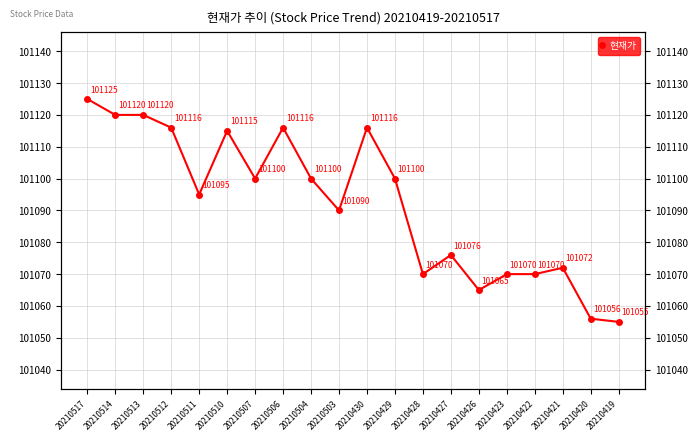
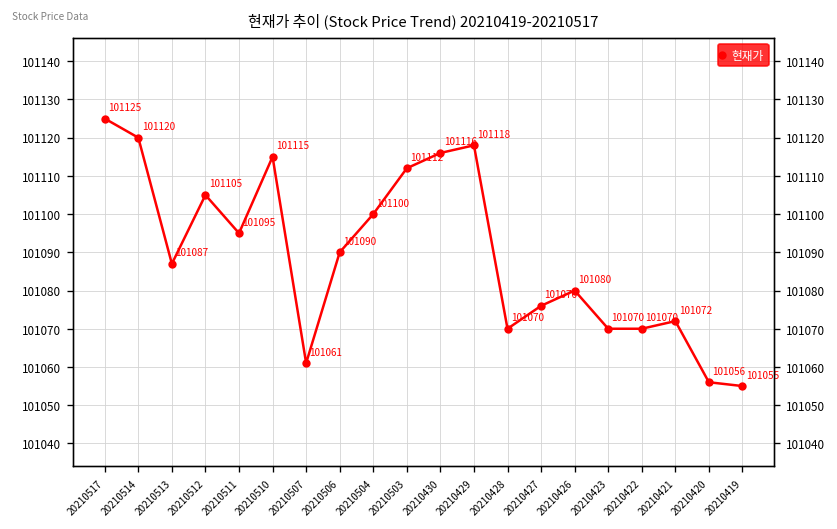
20210513: 101120 -> 101087
20210512: 101116 -> 101105
20210507: 101100 -> 101061
20210506: 101116 -> 101090
20210503: 101090 -> 101112
20210429: 101100 -> 101118
20210426: 101065 -> 101080
